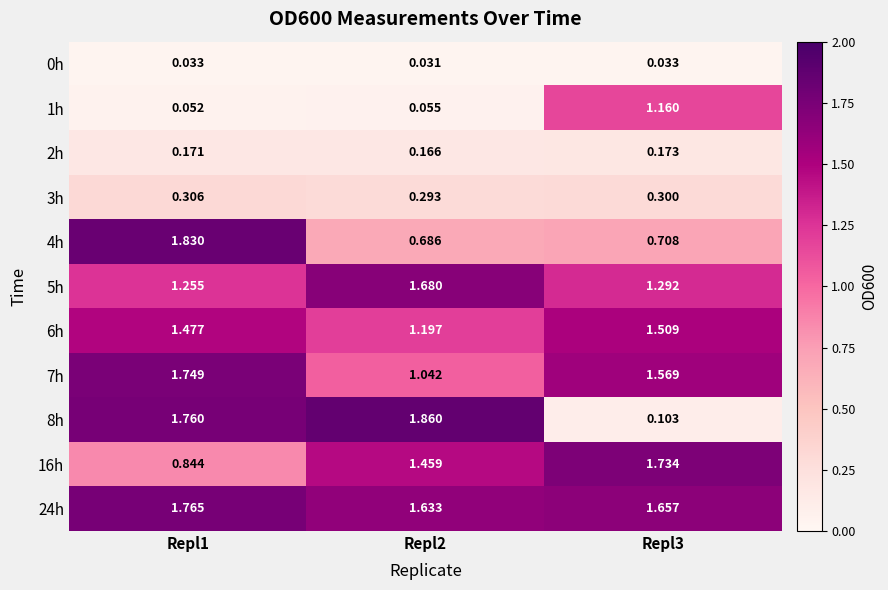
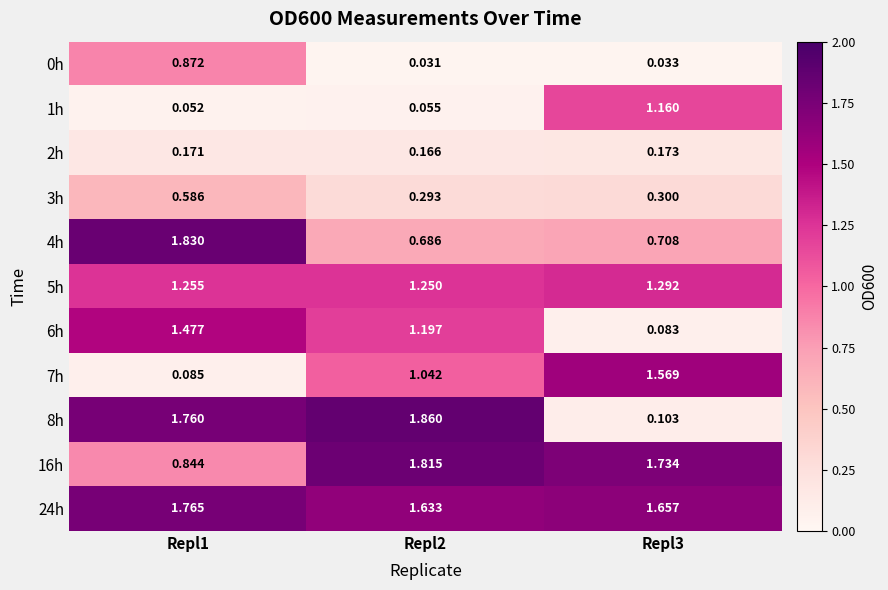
0h, Repl1: 0.033 -> 0.872
3h, Repl1: 0.306 -> 0.586
5h, Repl2: 1.680 -> 1.250
6h, Repl3: 1.509 -> 0.083
7h, Repl1: 1.749 -> 0.085
16h, Repl2: 1.459 -> 1.815
